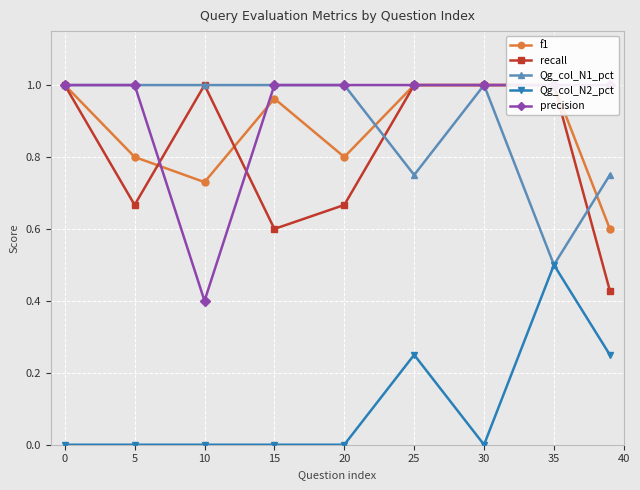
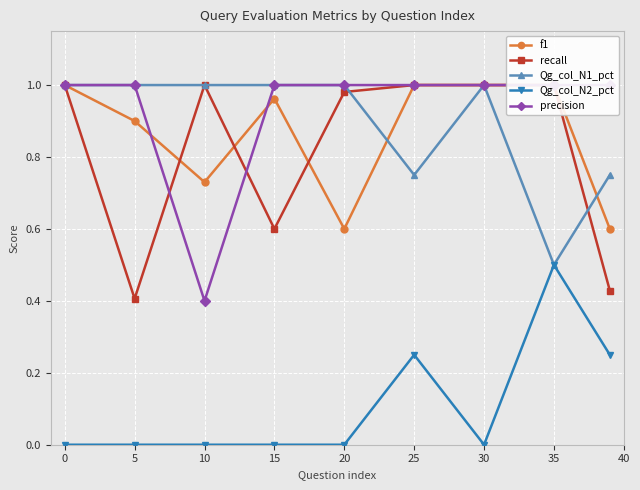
f1, 5: 0.8 -> 0.9
recall, 5: 0.67 -> 0.41
f1, 20: 0.8 -> 0.6
recall, 20: 0.67 -> 0.98
